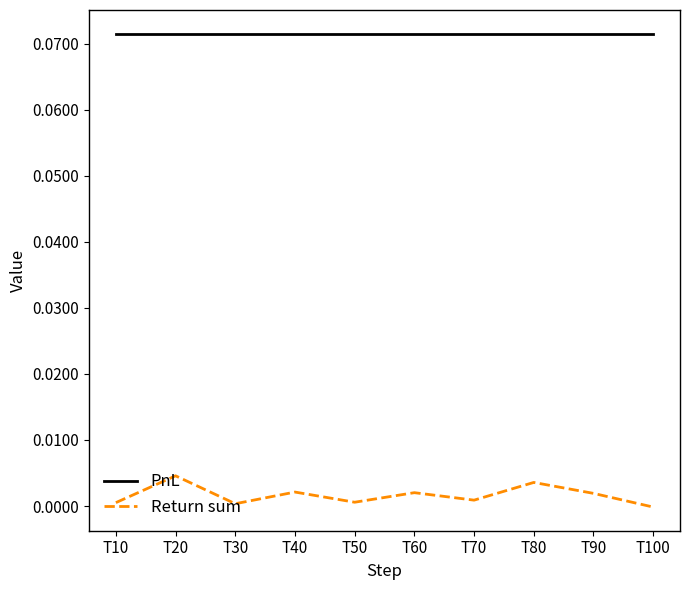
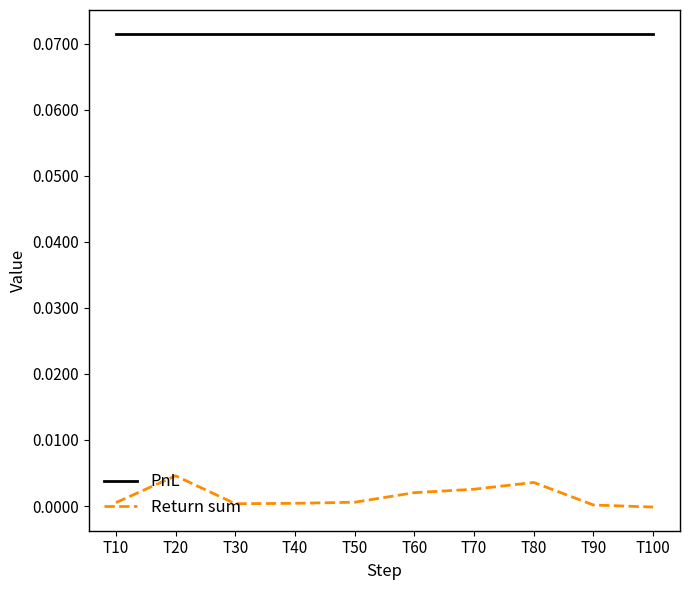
Return sum, T40: 0.002 -> 0.000
Return sum, T70: 0.001 -> 0.003
Return sum, T90: 0.002 -> 0.000
